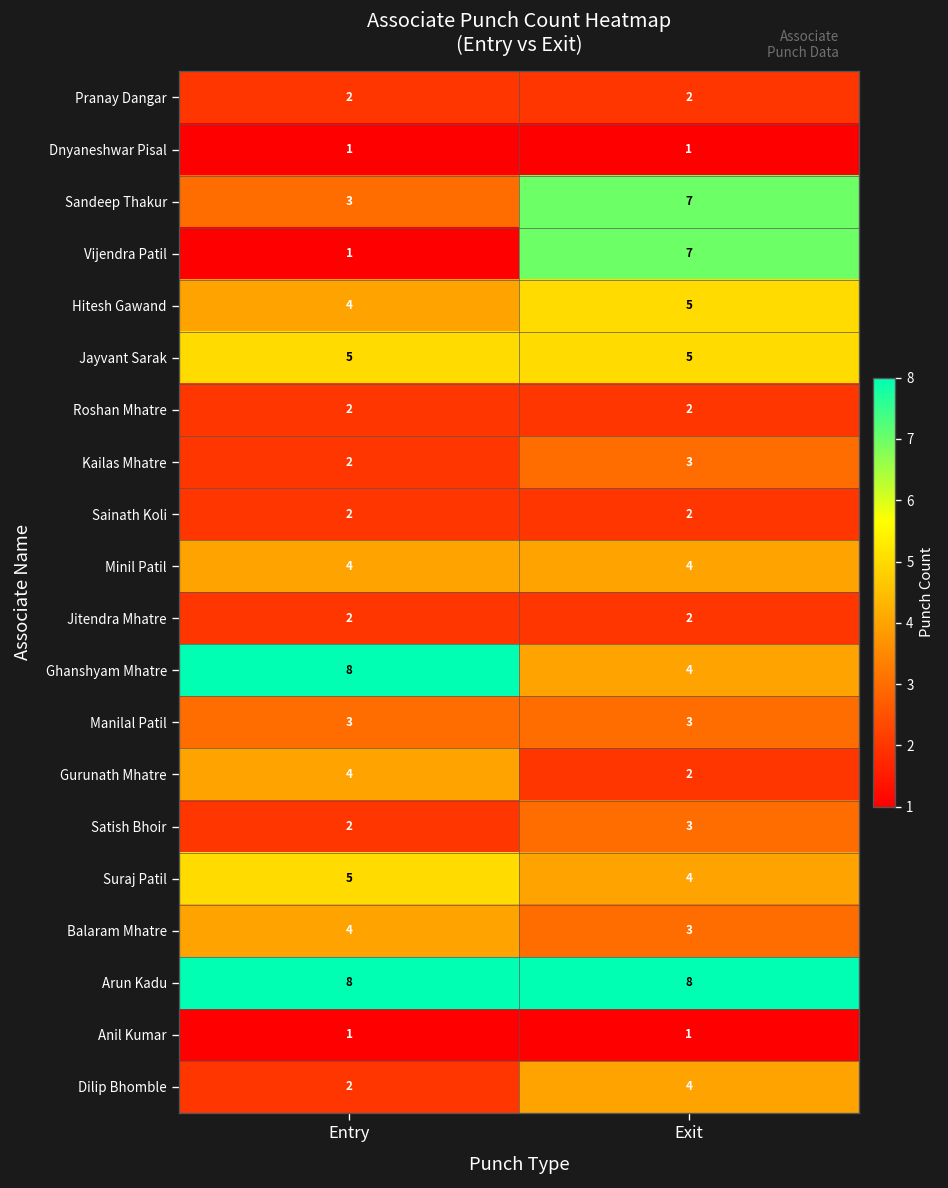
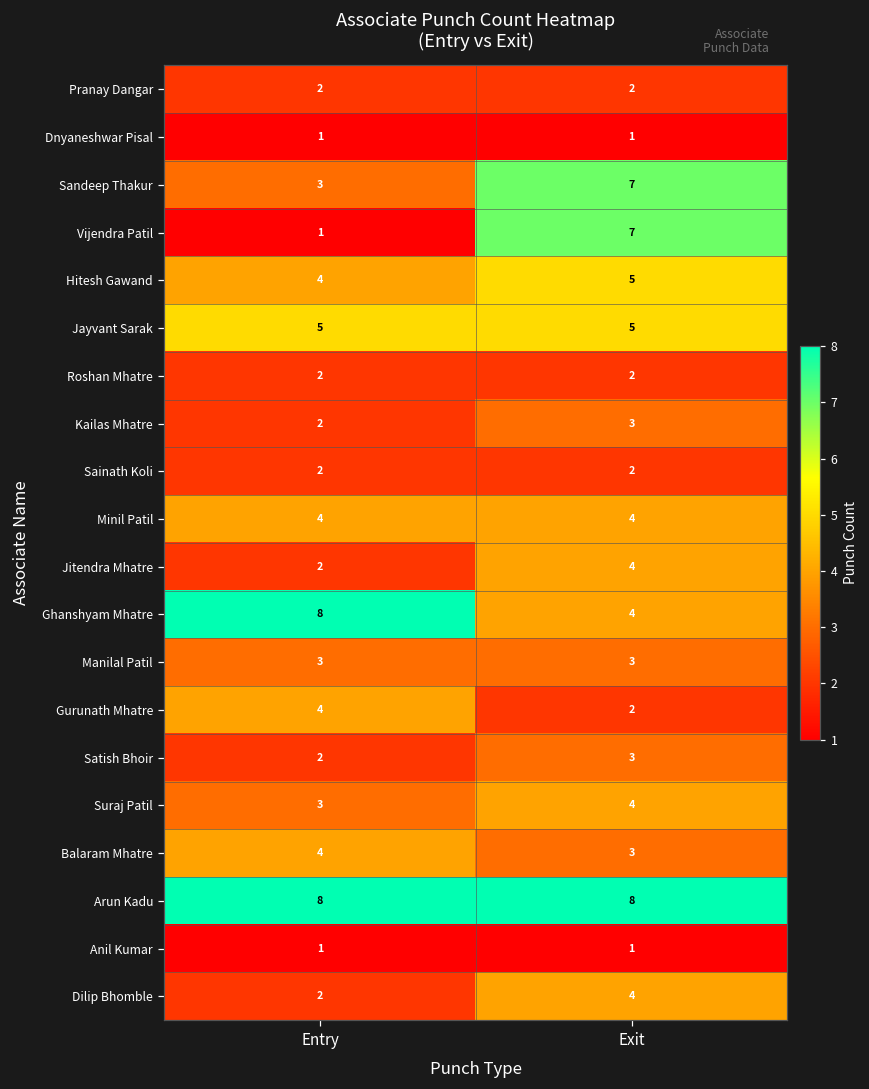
Jitendra Mhatre, Exit: 2 -> 4
Suraj Patil, Entry: 5 -> 3
